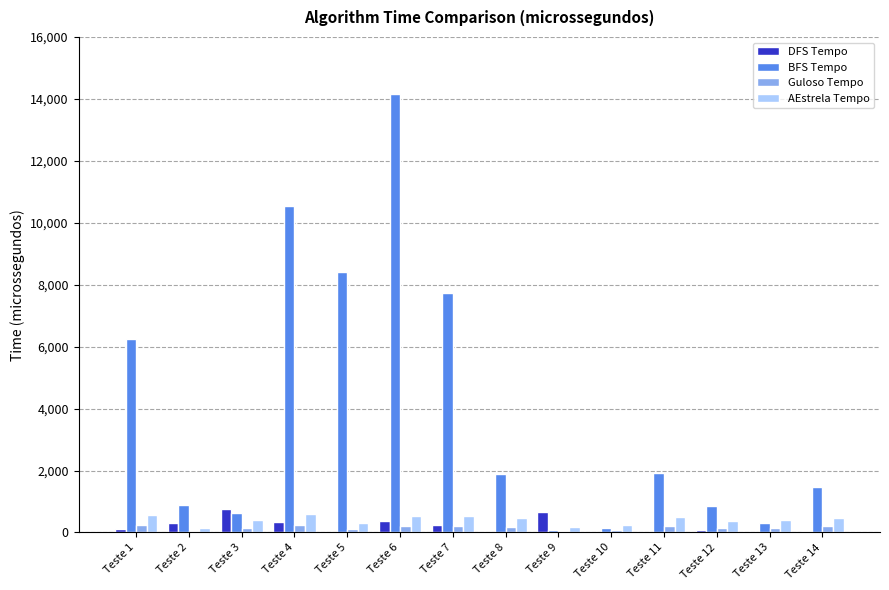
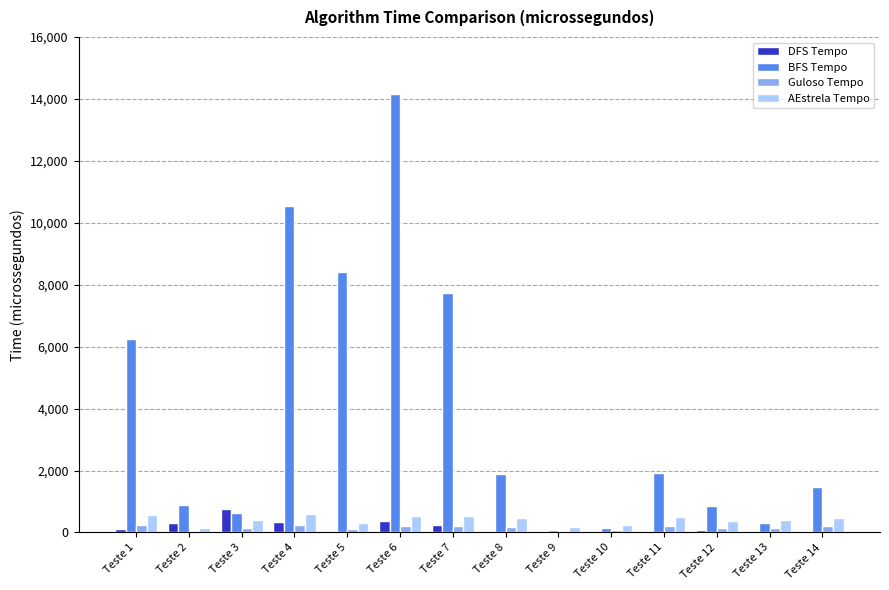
DFS Tempo, Teste 9: 700 -> 0
